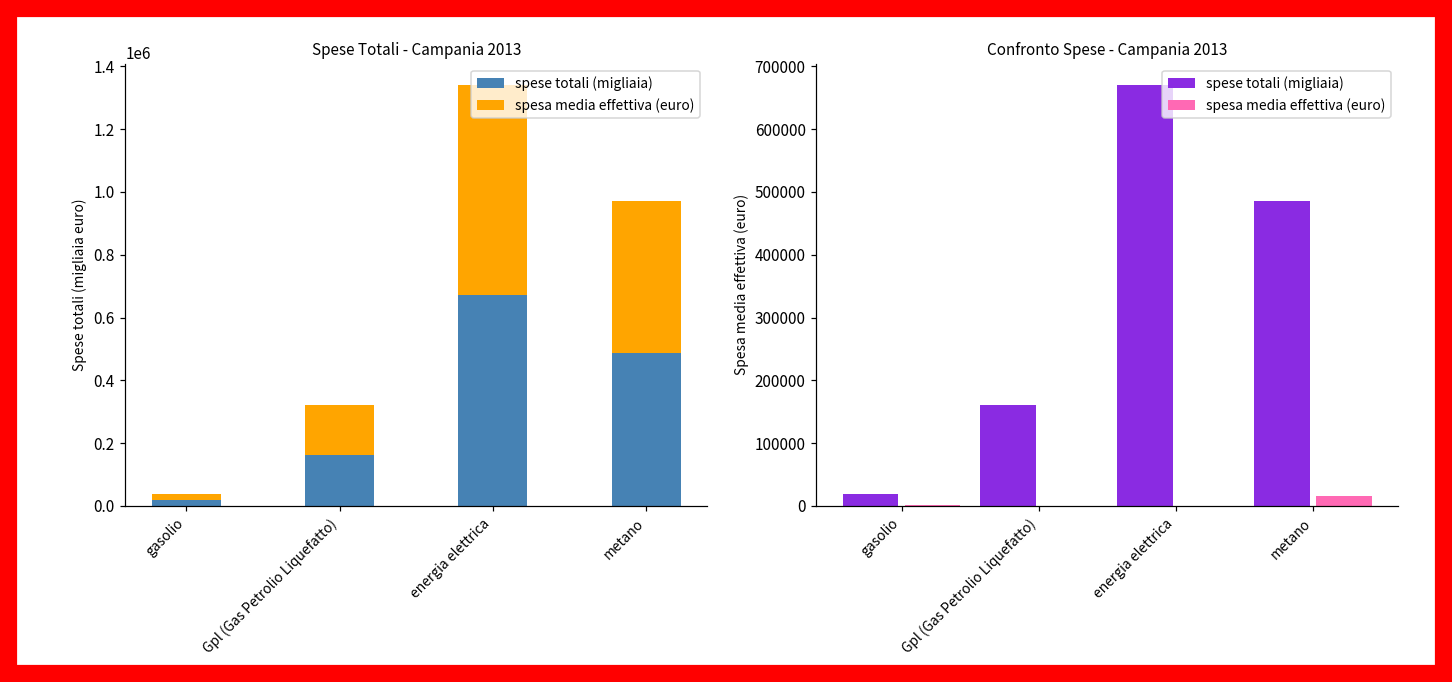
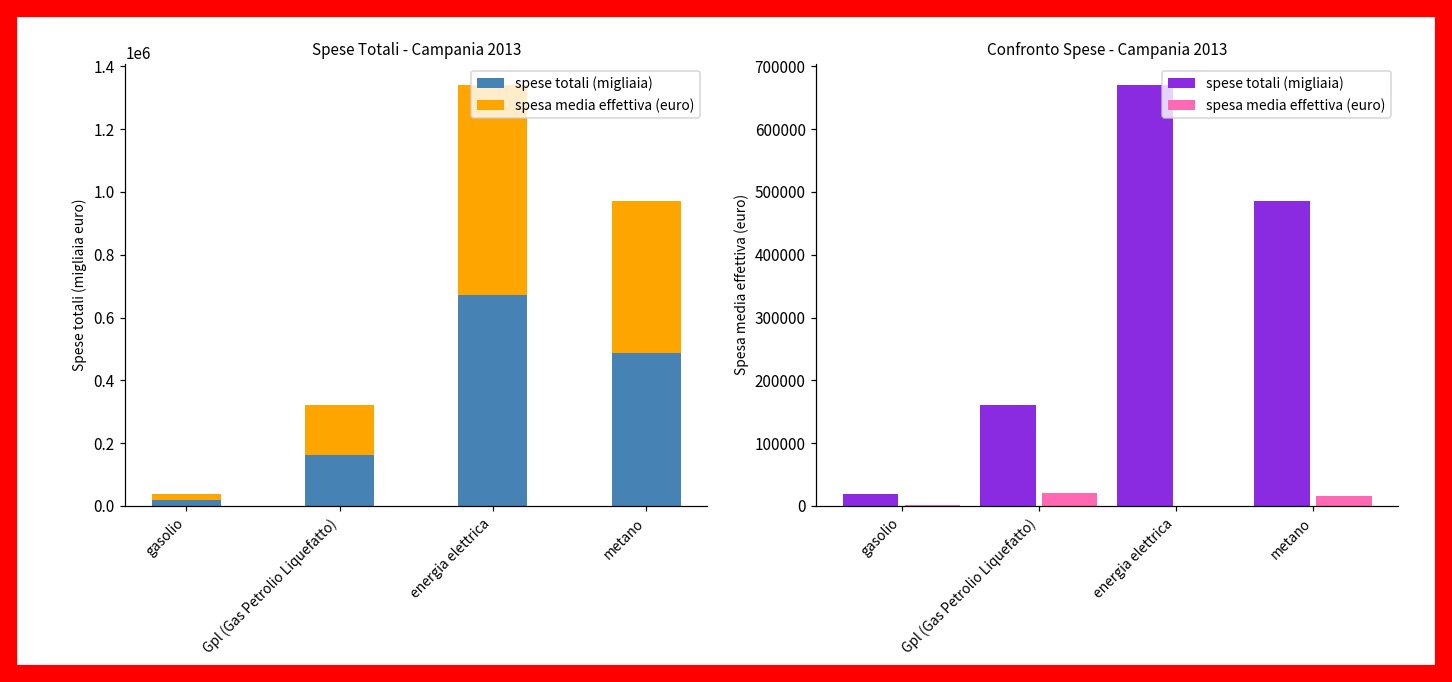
Confronto Spese - Campania 2013, spesa media effettiva (euro), Gpl (Gas Petrolio Liquefatto): 0 -> 20000
